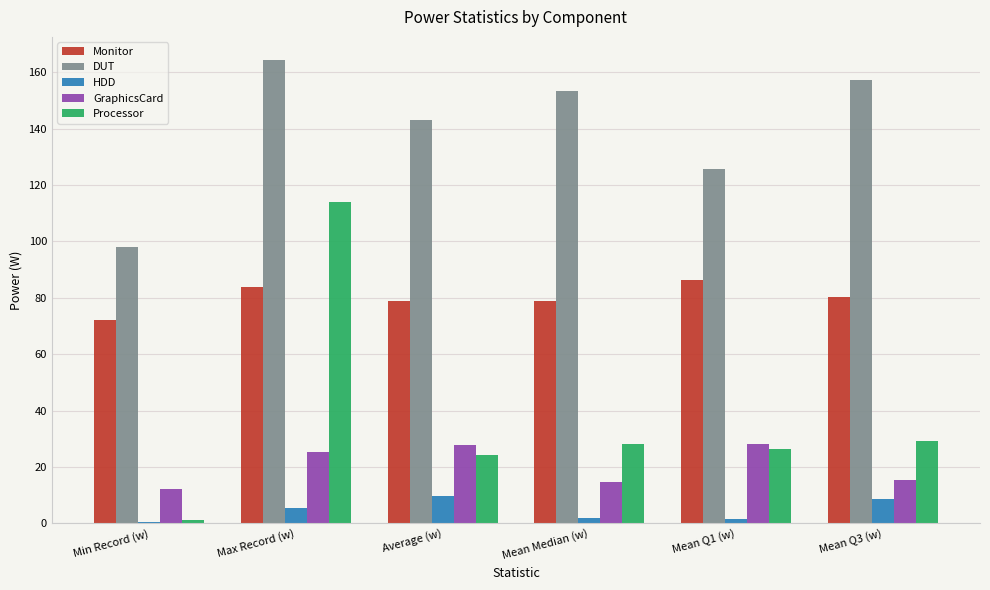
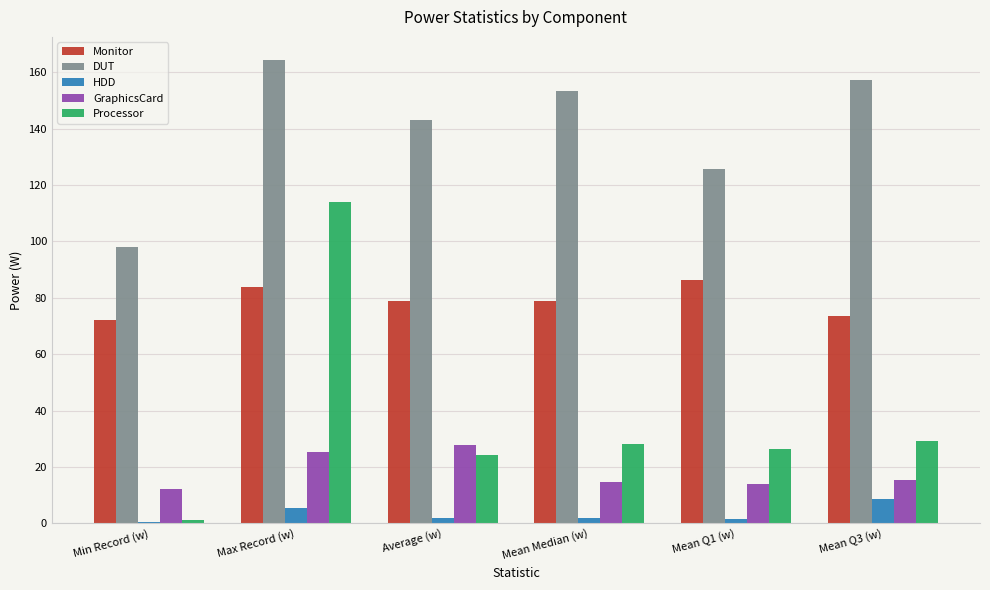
HDD, Average (w): 10 -> 2
GraphicsCard, Mean Q1 (w): 28 -> 14
Monitor, Mean Q3 (w): 80 -> 73
